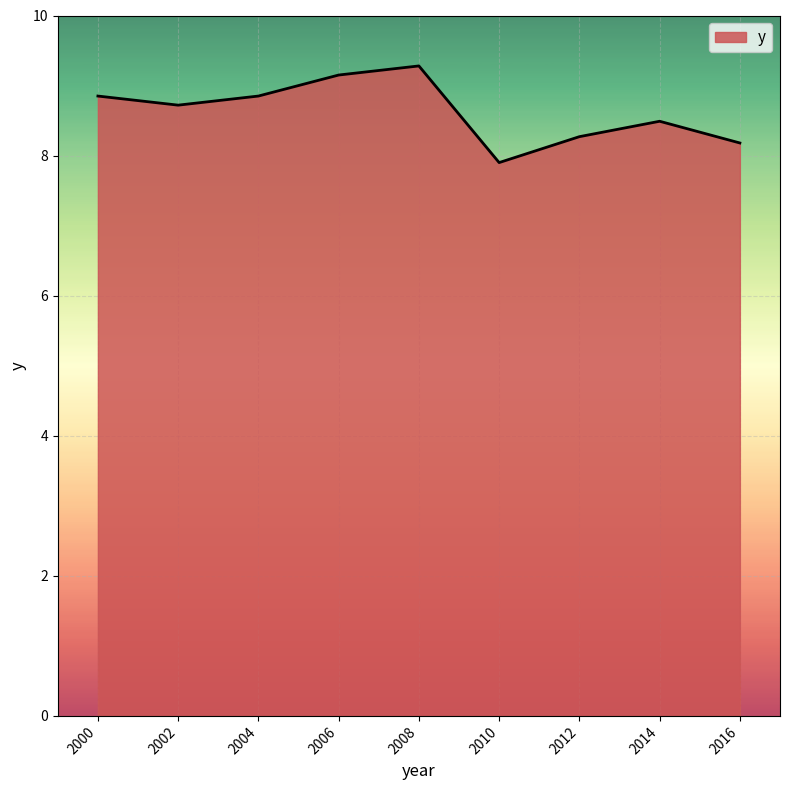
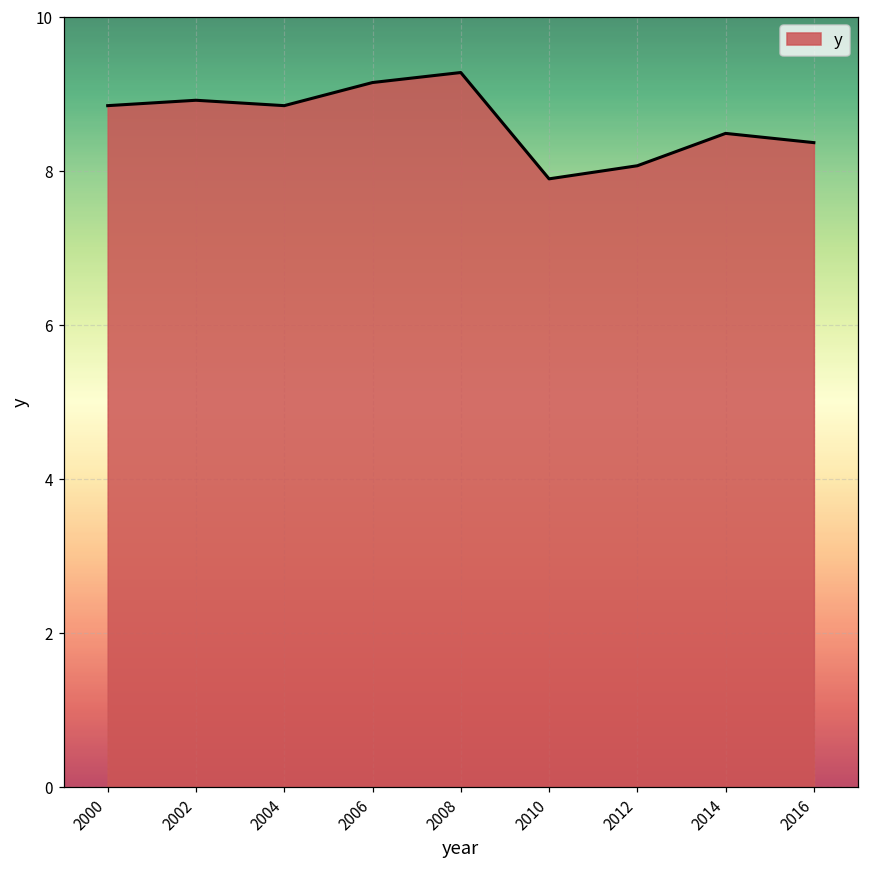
2002: 8.7 -> 8.9
2012: 8.3 -> 8.1
2016: 8.2 -> 8.4
